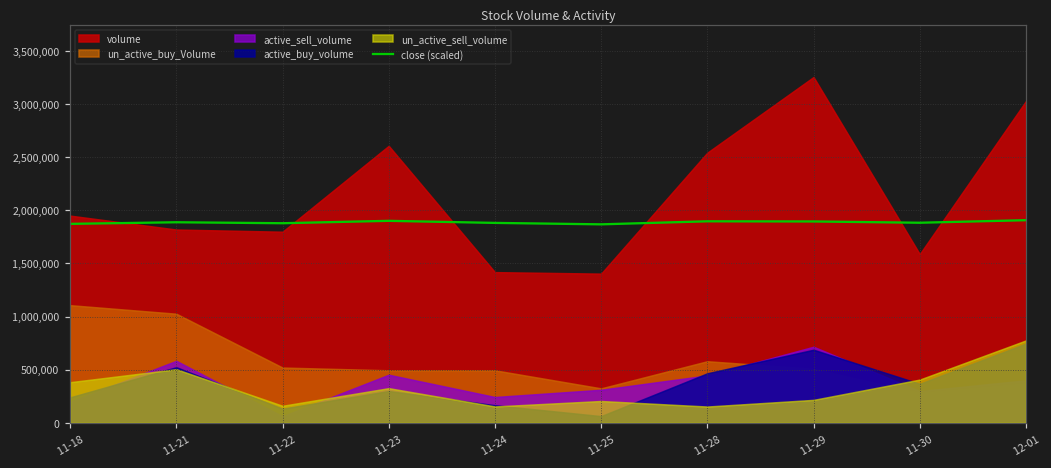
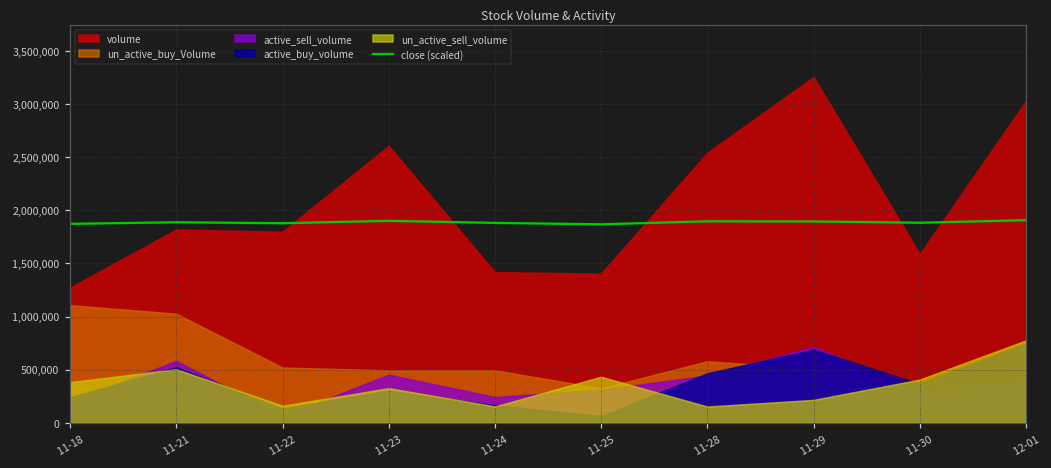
volume, 11-18: 1,900,000 -> 1,300,000
un_active_sell_volume, 11-25: 200,000 -> 400,000
